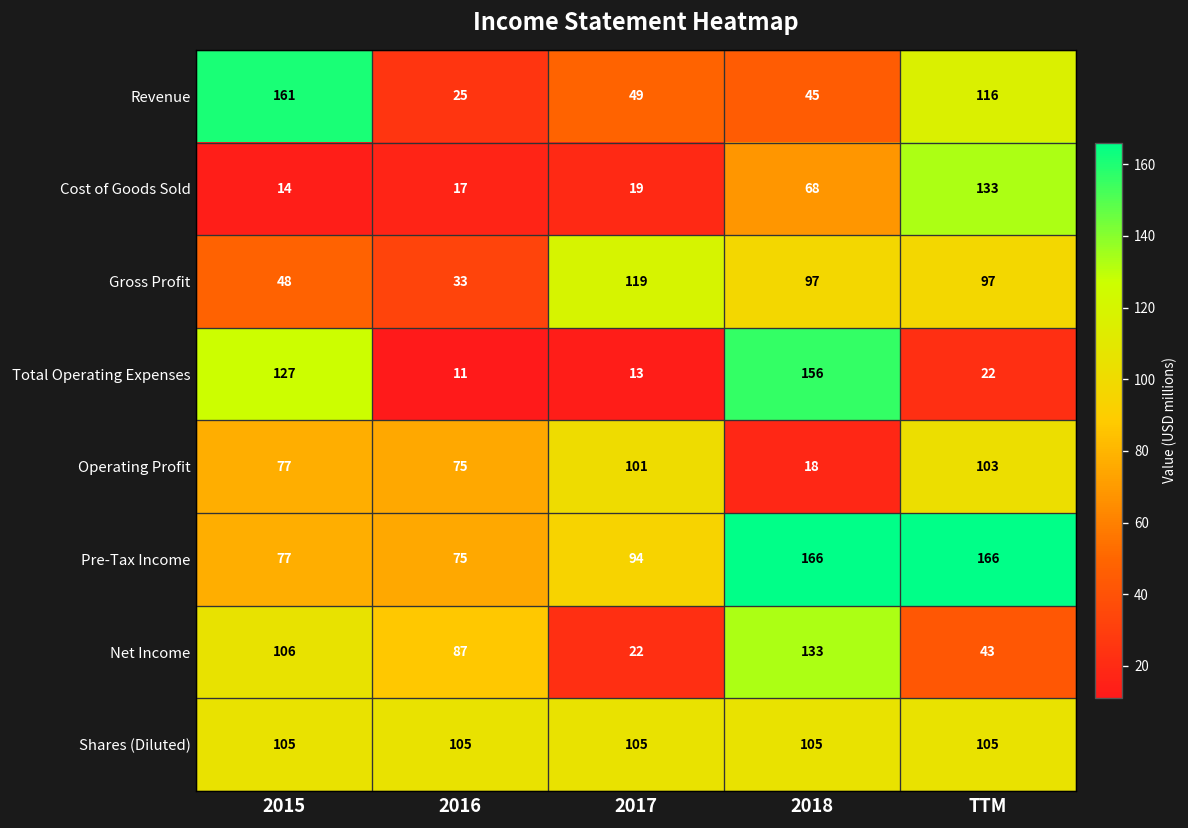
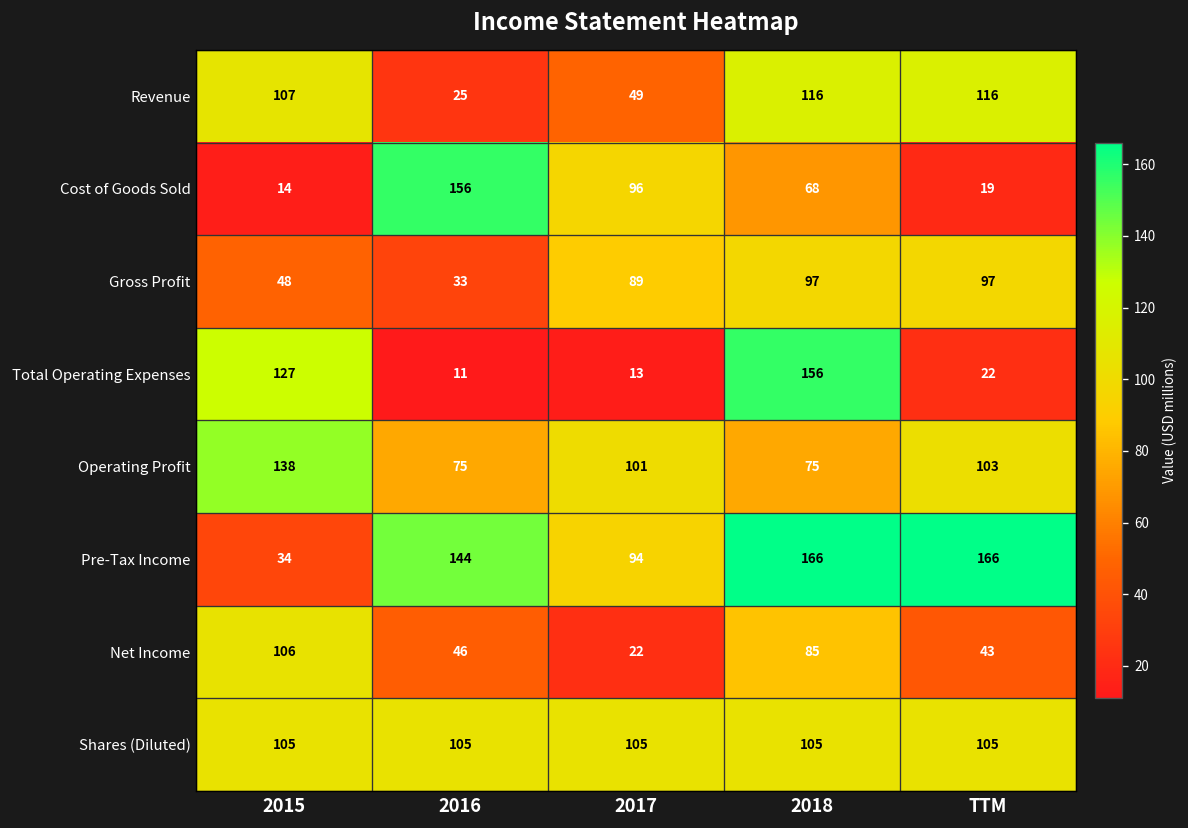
Revenue, 2015: 161 -> 107
Revenue, 2018: 45 -> 116
Cost of Goods Sold, 2016: 17 -> 156
Cost of Goods Sold, 2017: 19 -> 96
Cost of Goods Sold, TTM: 133 -> 19
Gross Profit, 2017: 119 -> 89
Operating Profit, 2015: 77 -> 138
Operating Profit, 2018: 18 -> 75
Pre-Tax Income, 2015: 77 -> 34
Pre-Tax Income, 2016: 75 -> 144
Net Income, 2016: 87 -> 46
Net Income, 2018: 133 -> 85
